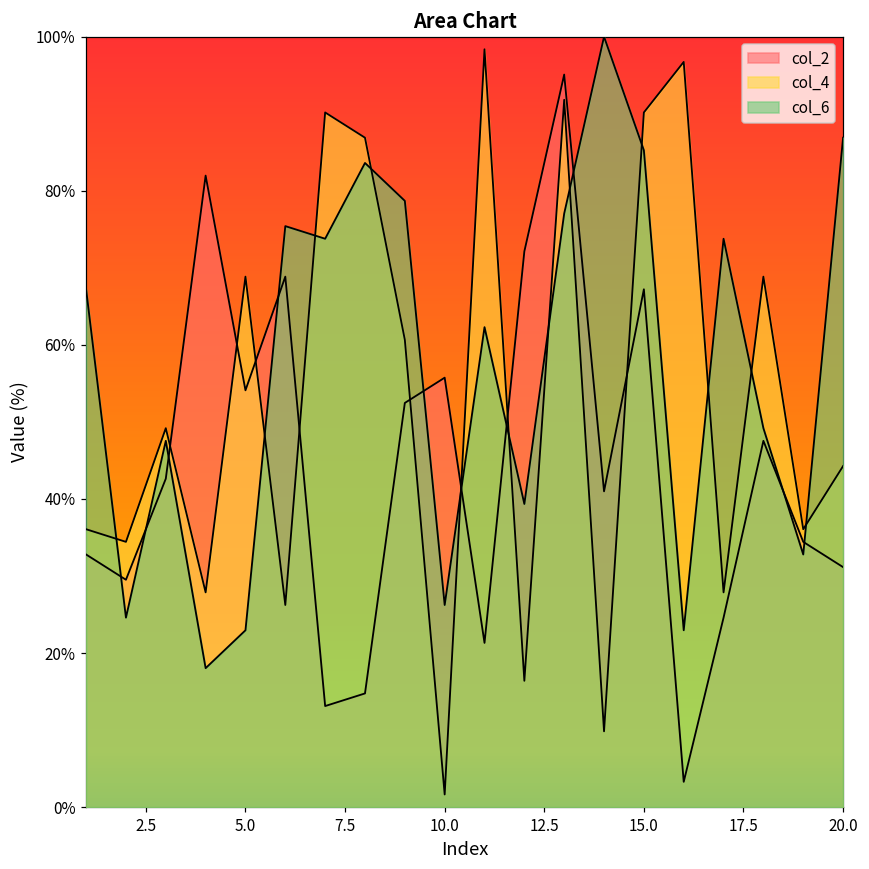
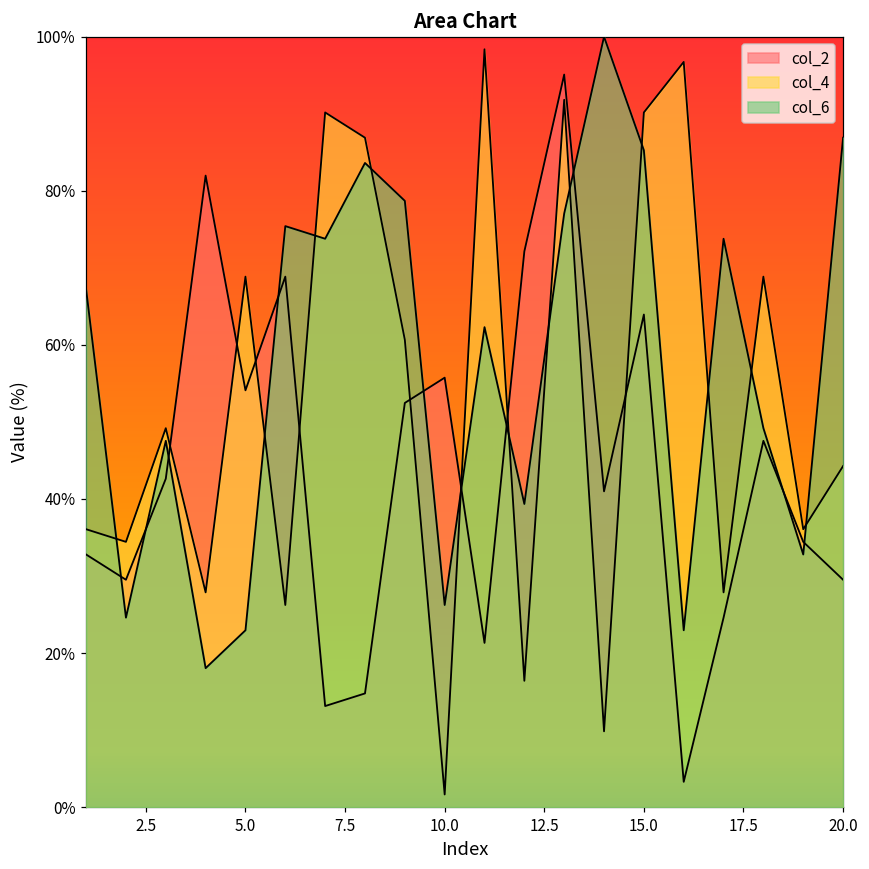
col_2, 15.0: 67% -> 64%
col_2, 20.0: 31% -> 30%
